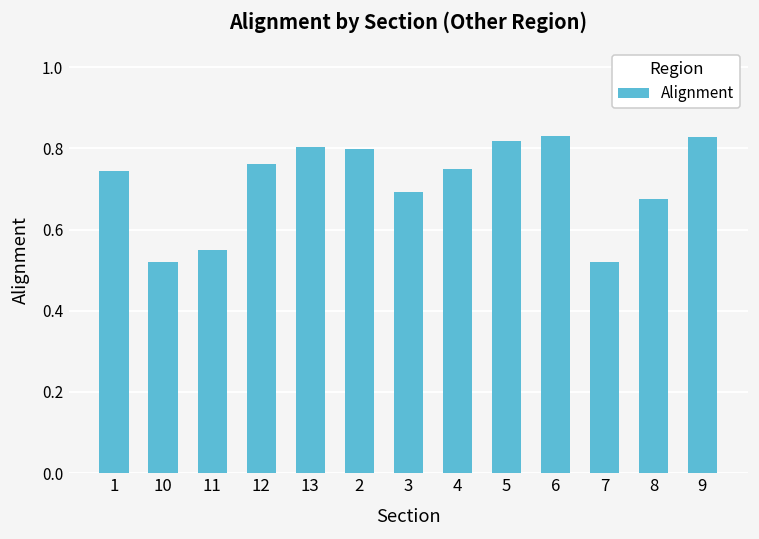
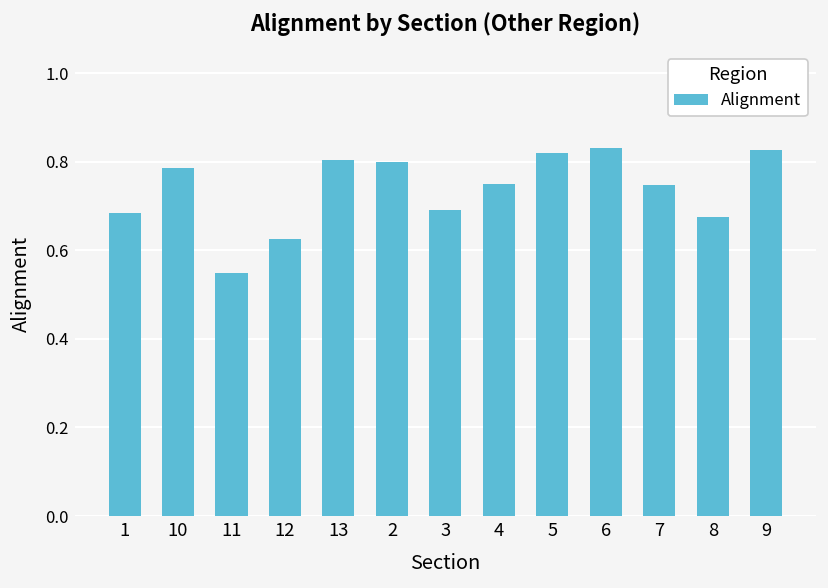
1: 0.75 -> 0.69
10: 0.52 -> 0.79
12: 0.76 -> 0.63
7: 0.52 -> 0.75
